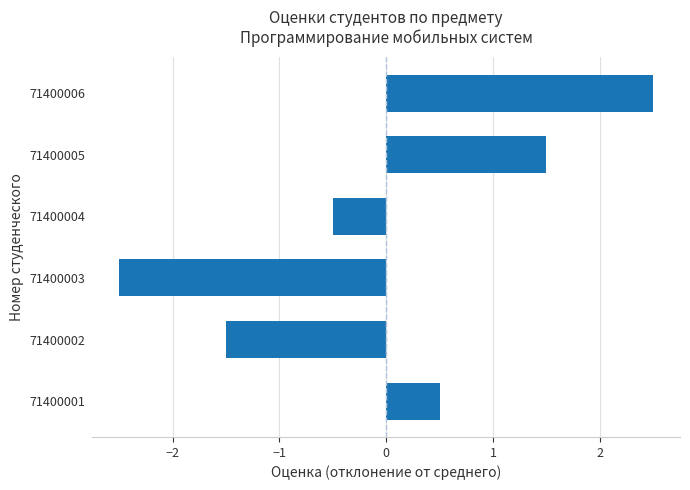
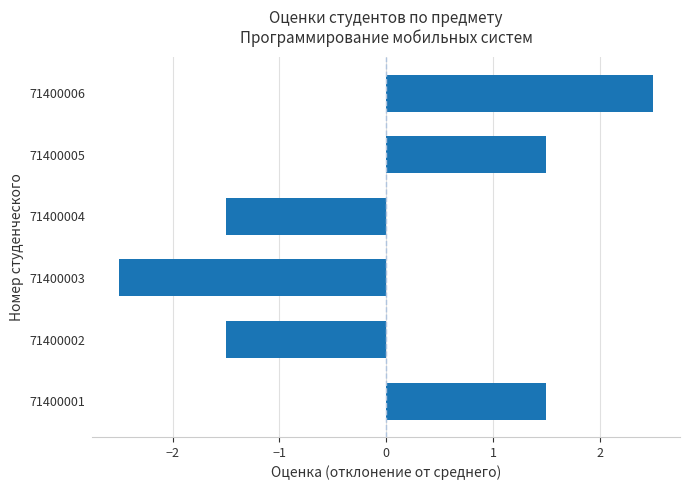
71400004: -0.50 -> -1.50
71400001: 0.50 -> 1.50
